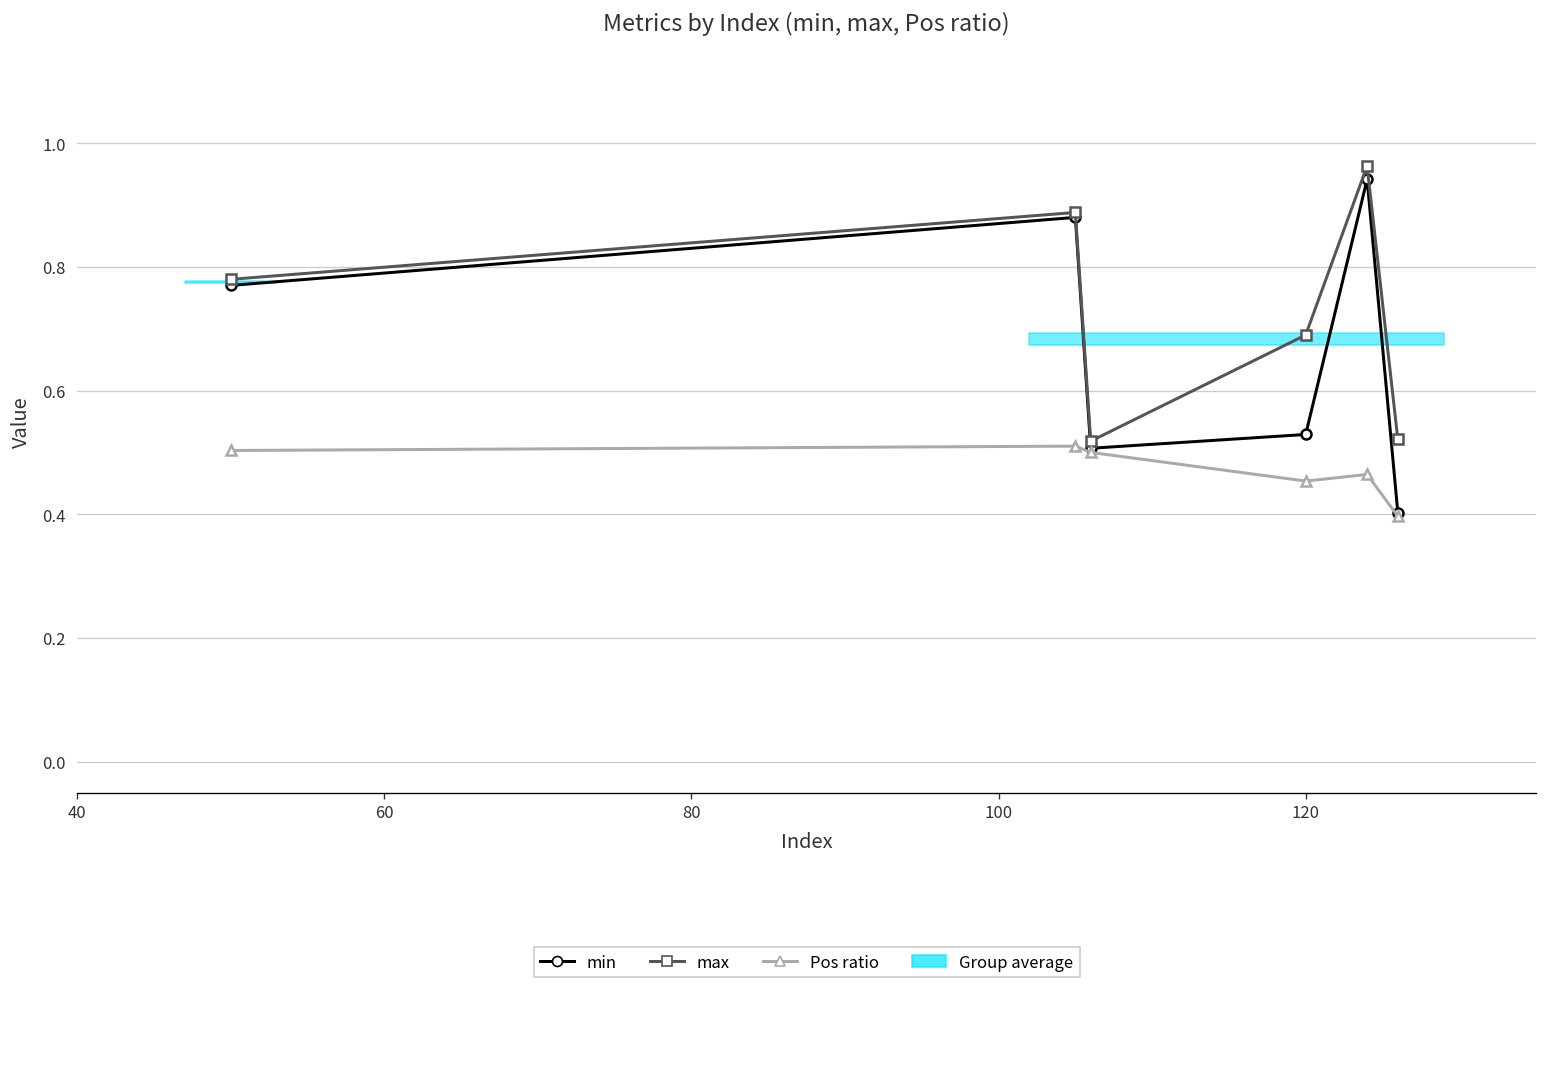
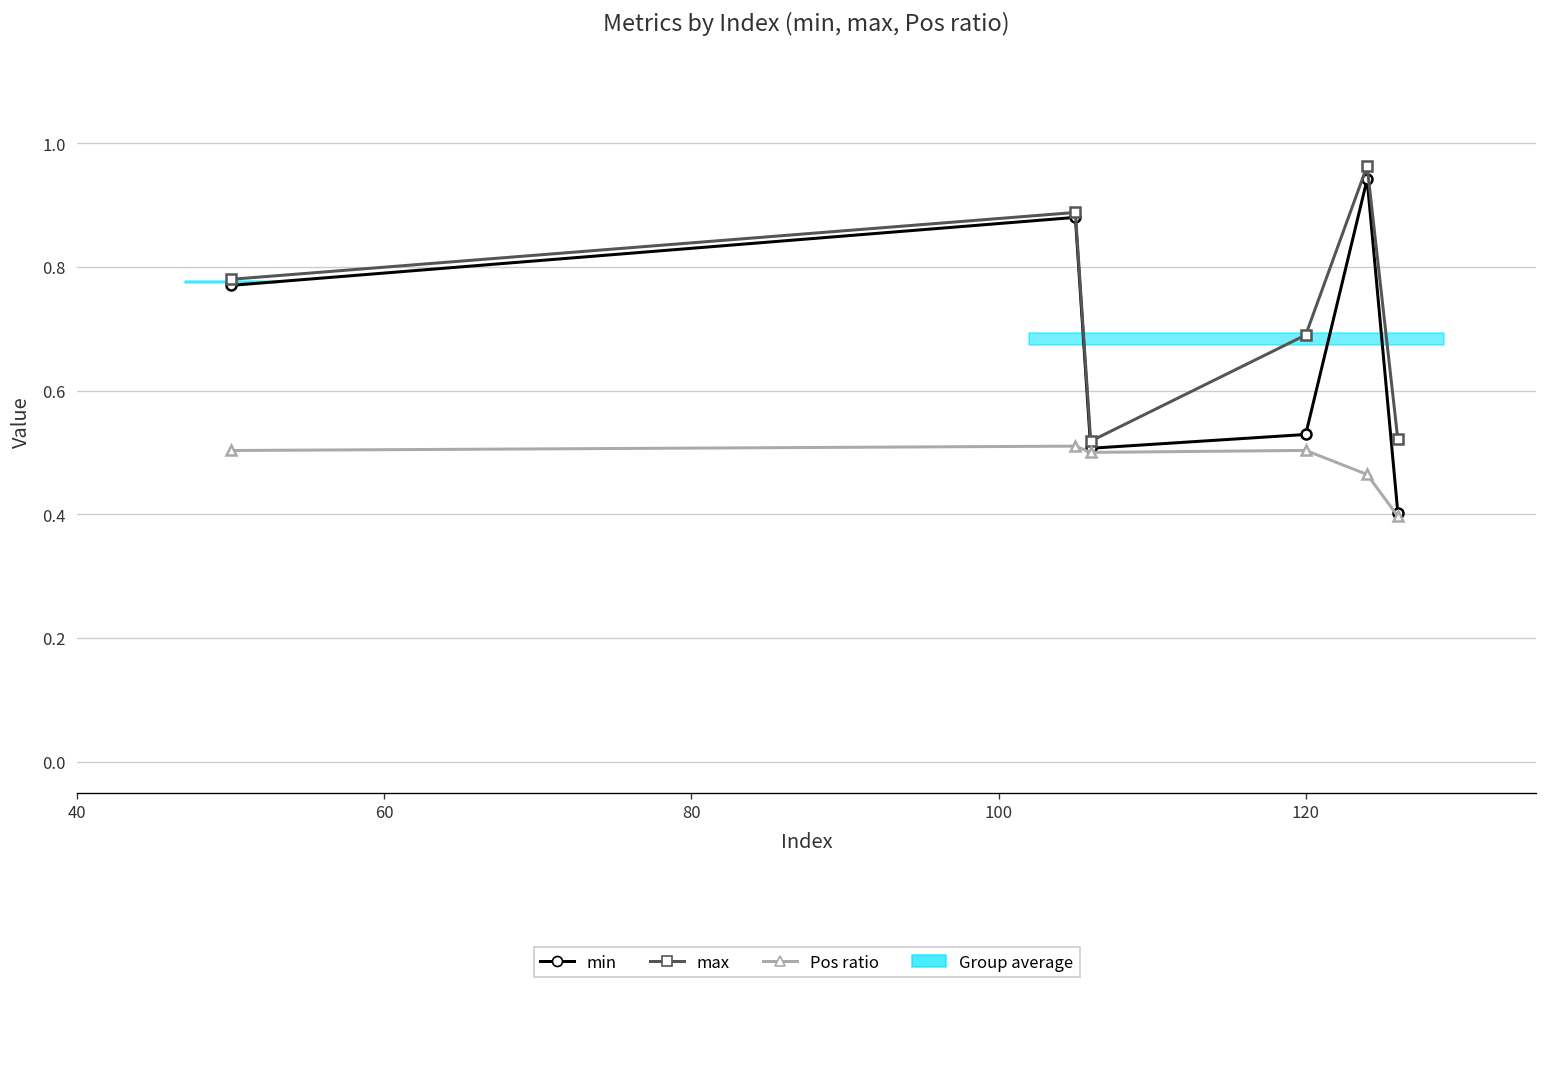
Pos ratio, 120: 0.45 -> 0.50
